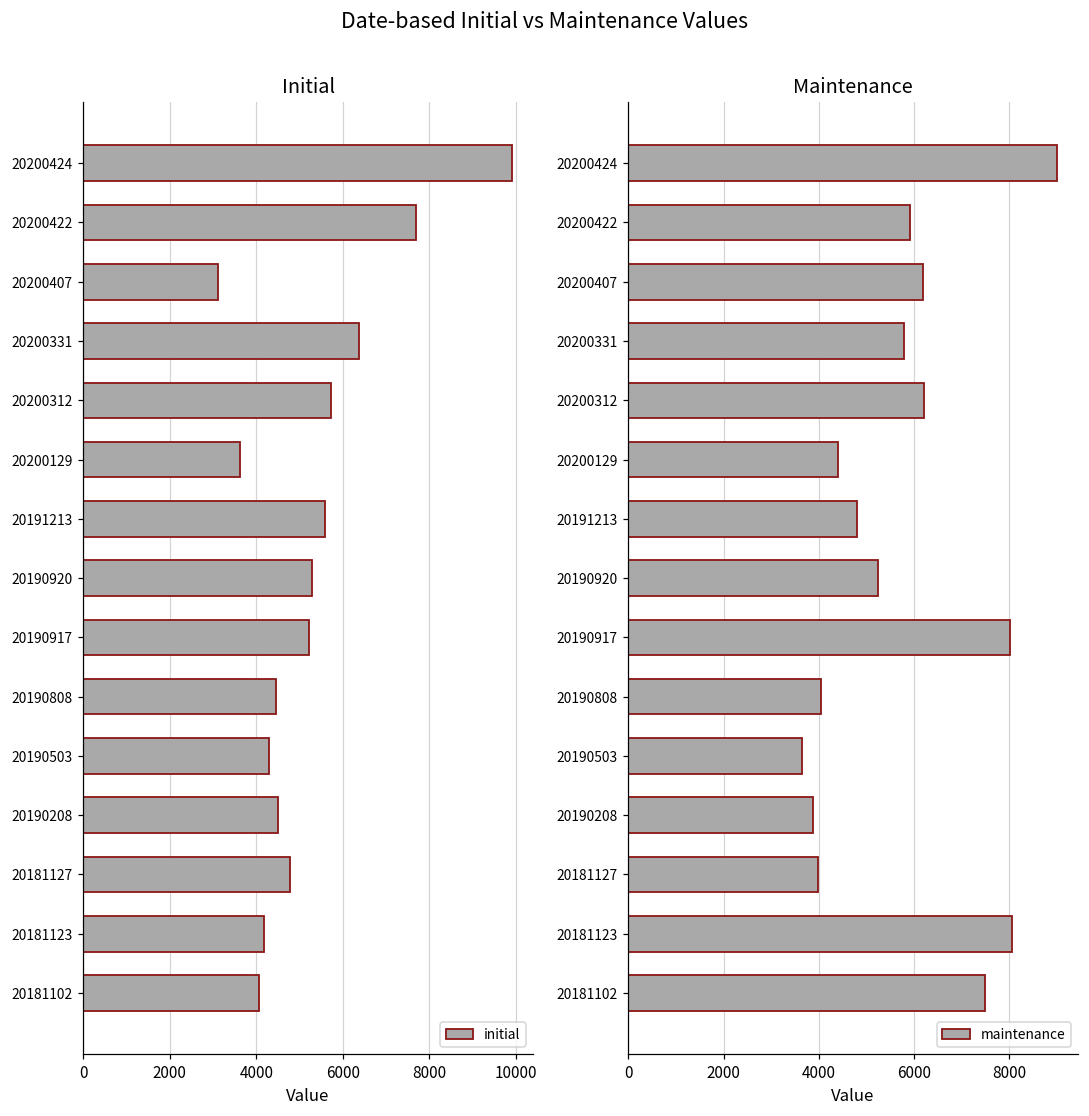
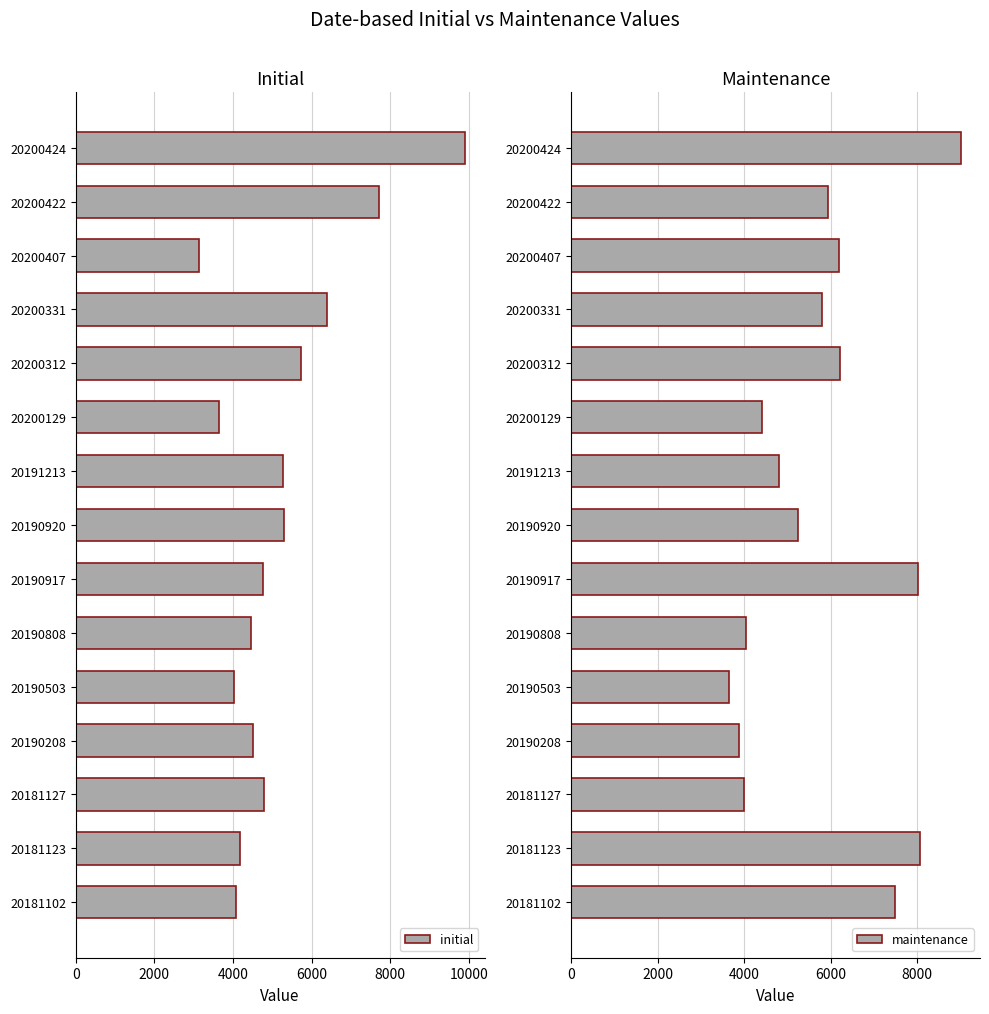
Initial, 20191213: 5600 -> 5300
Initial, 20190917: 5200 -> 4800
Initial, 20190503: 4300 -> 4000
